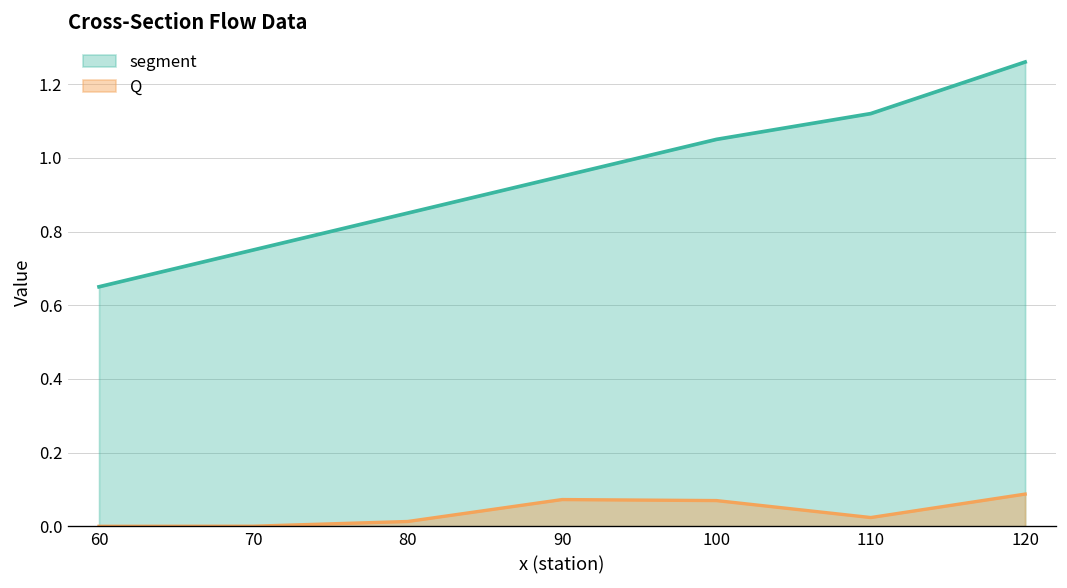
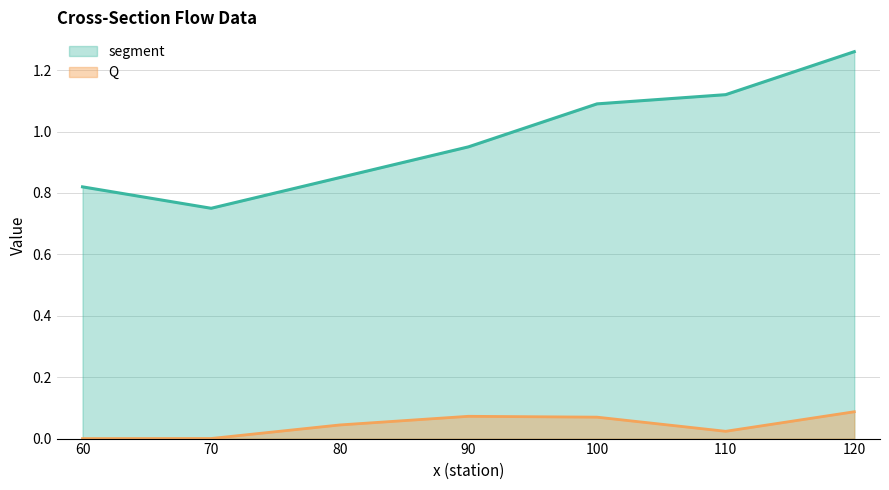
segment, 60: 0.65 -> 0.82
Q, 80: 0.01 -> 0.04
segment, 100: 1.05 -> 1.09
